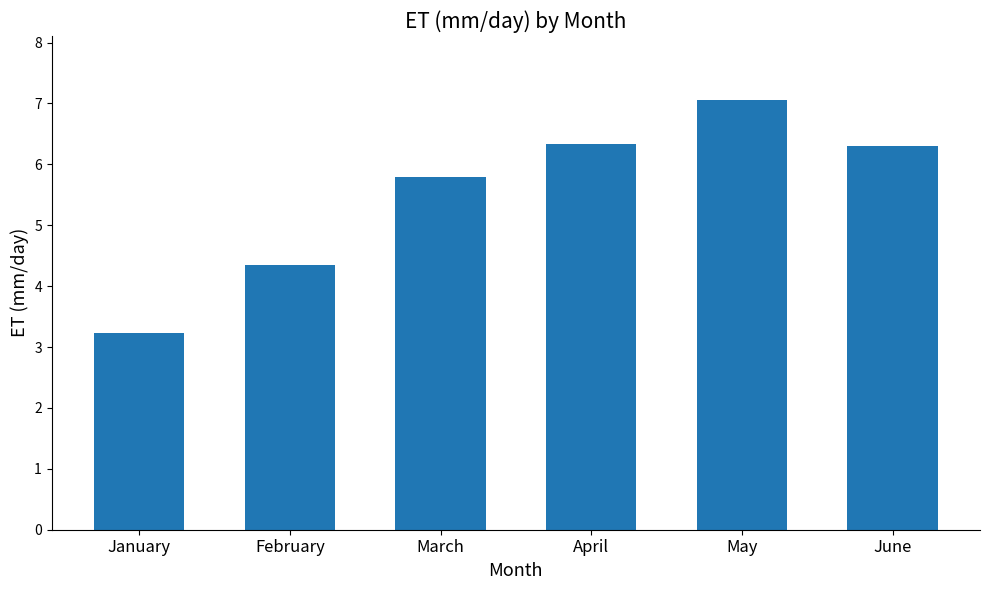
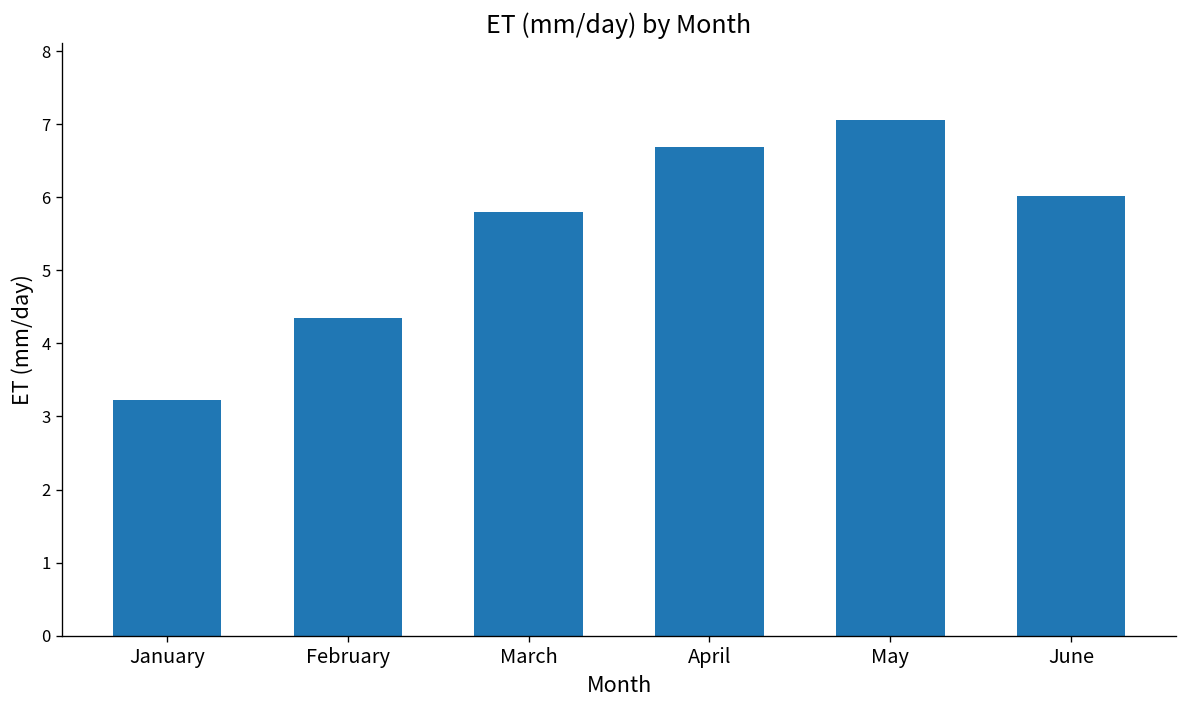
April: 6.3 -> 6.7
June: 6.3 -> 6.0
